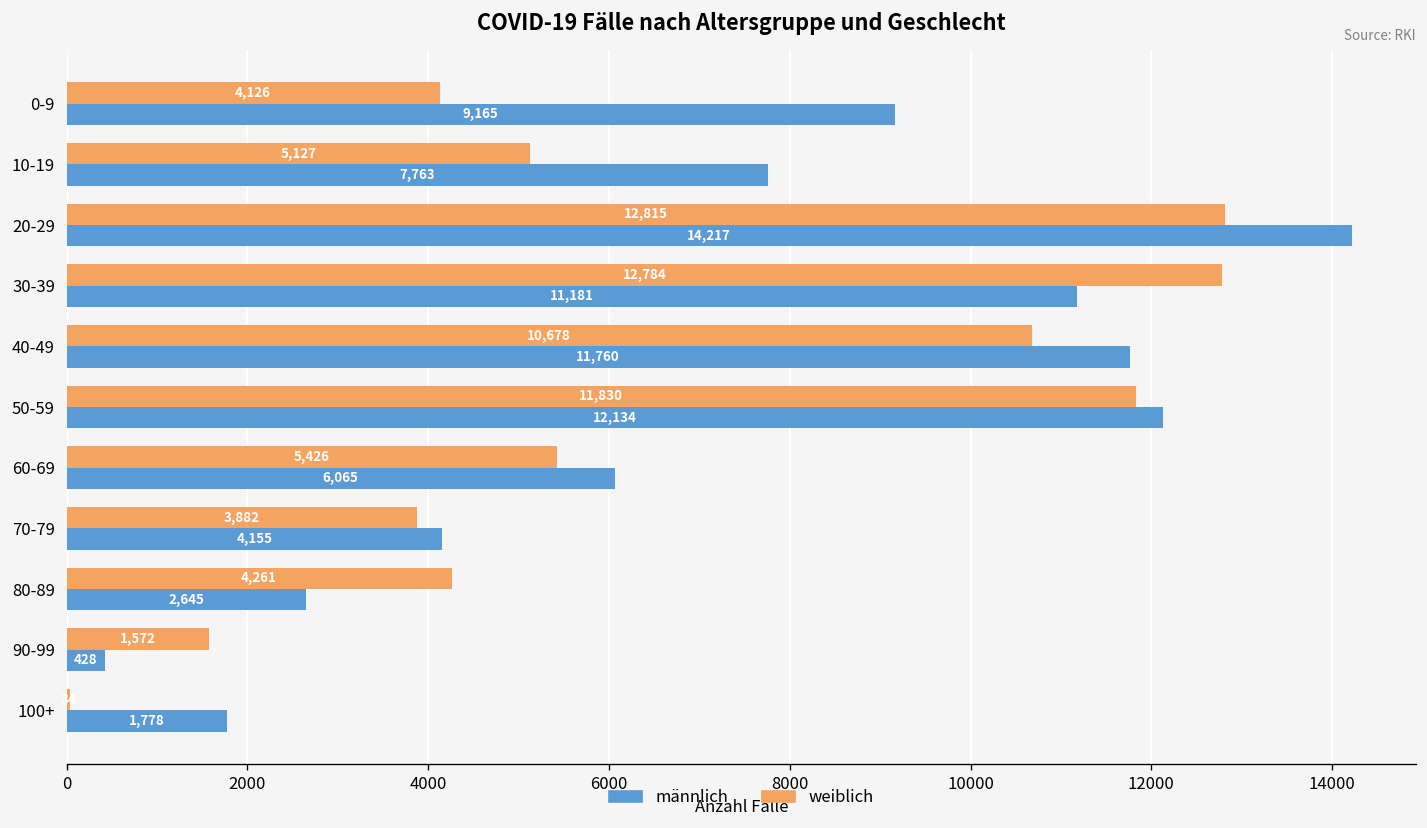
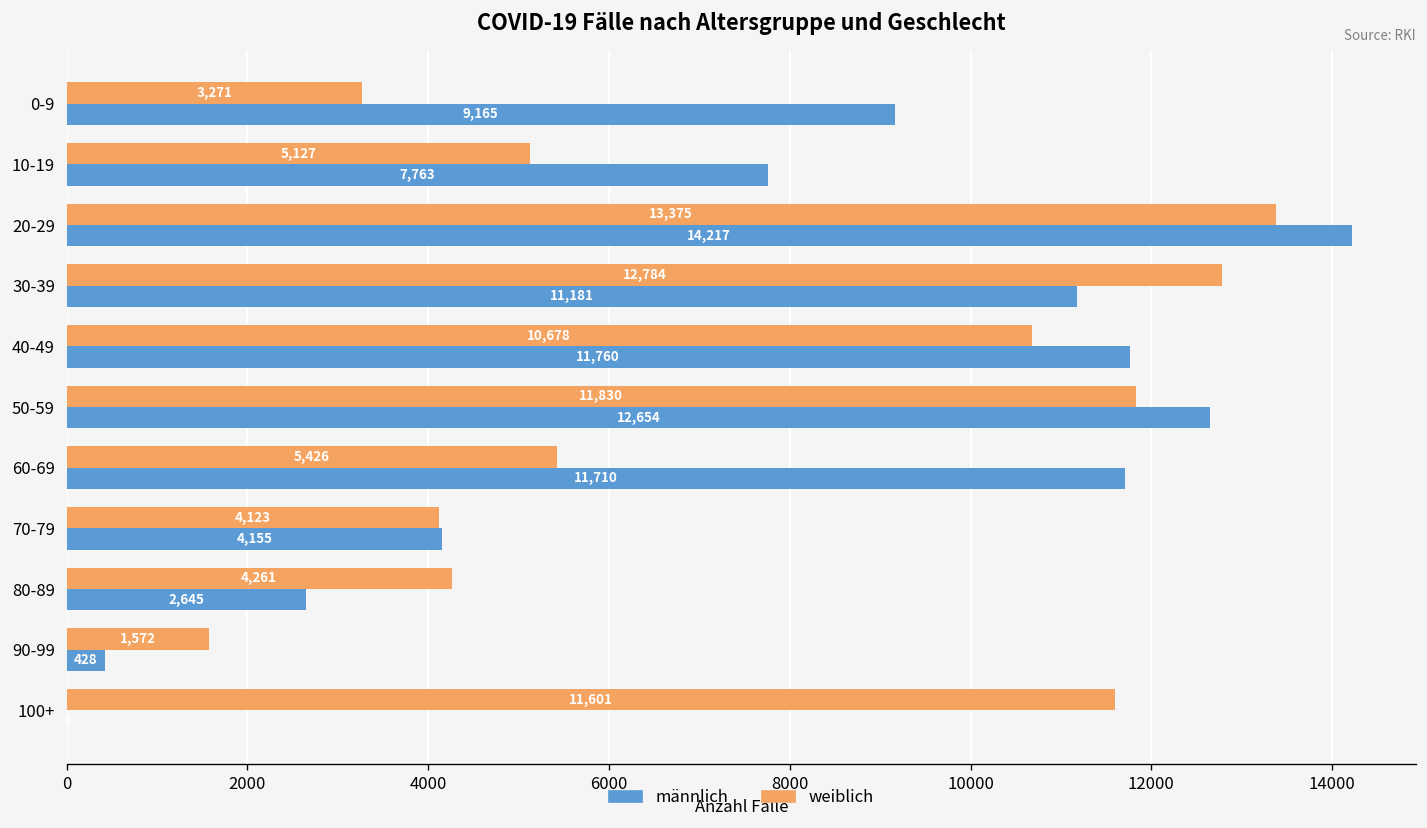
weiblich, 0-9: 4,126 -> 3,271
weiblich, 20-29: 12,815 -> 13,375
männlich, 50-59: 12,134 -> 12,654
männlich, 60-69: 6,065 -> 11,710
weiblich, 70-79: 3,882 -> 4,123
weiblich, 100+: 0 -> 11600
männlich, 100+: 1800 -> 0
